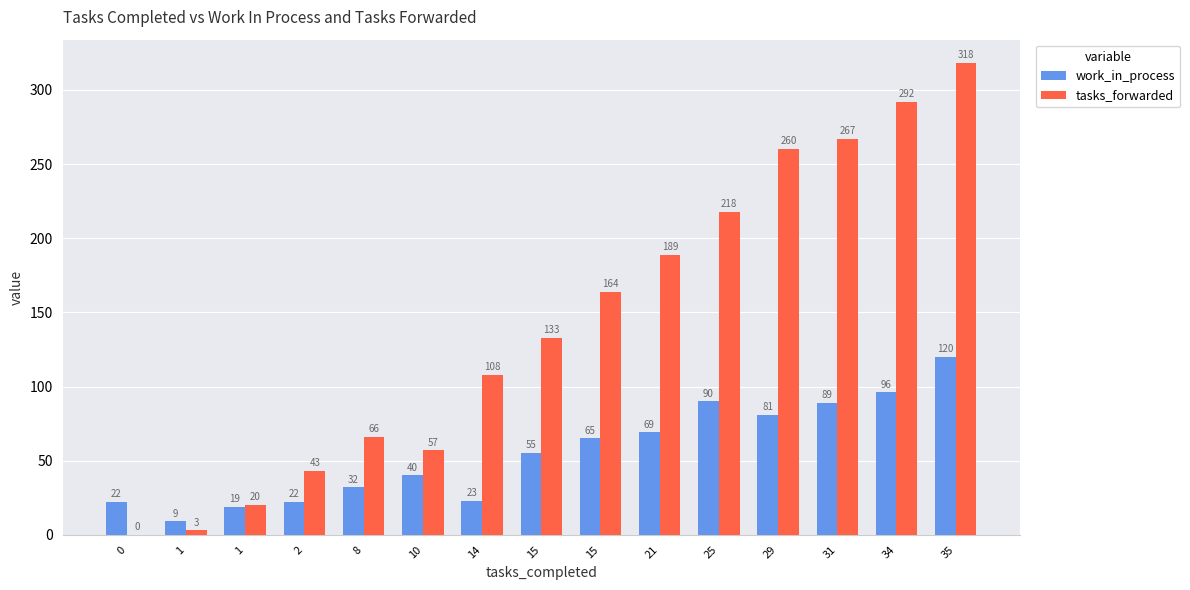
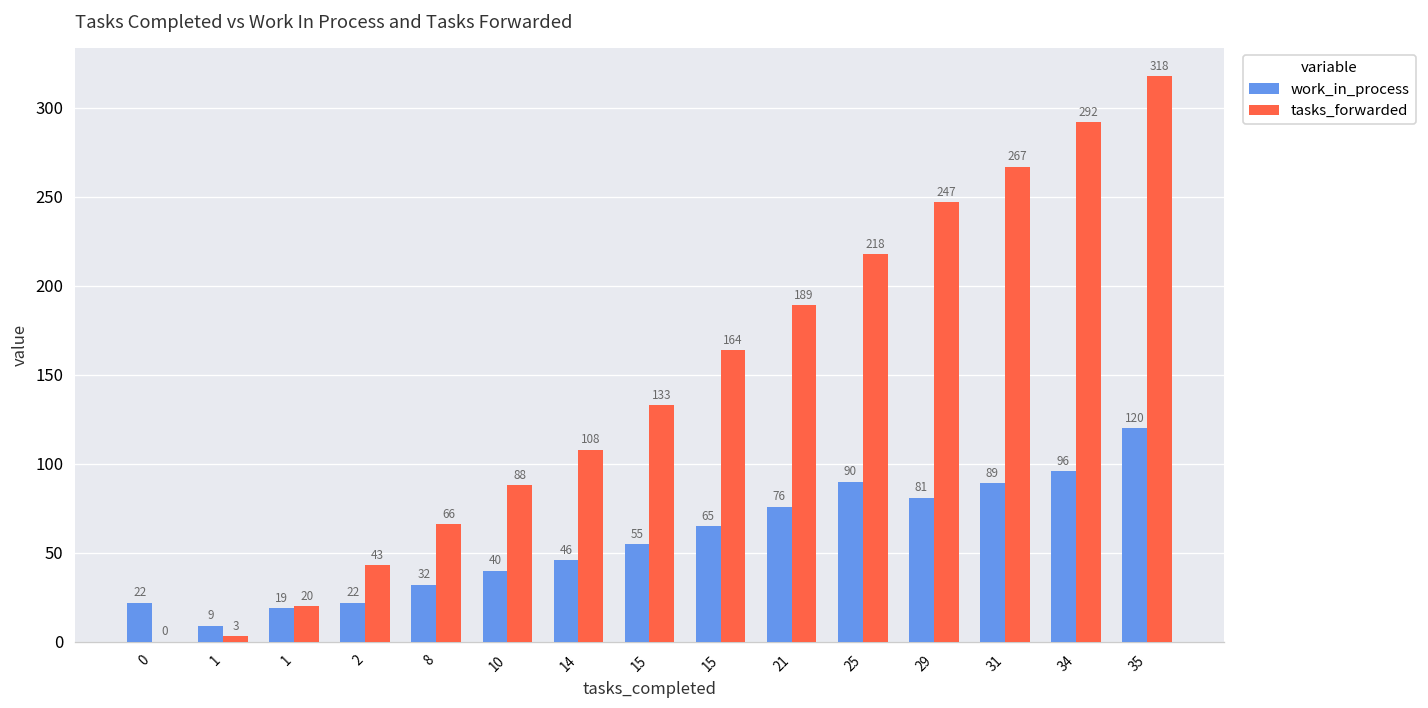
tasks_forwarded, 10: 57 -> 88
work_in_process, 14: 23 -> 46
work_in_process, 21: 69 -> 76
tasks_forwarded, 29: 260 -> 247
